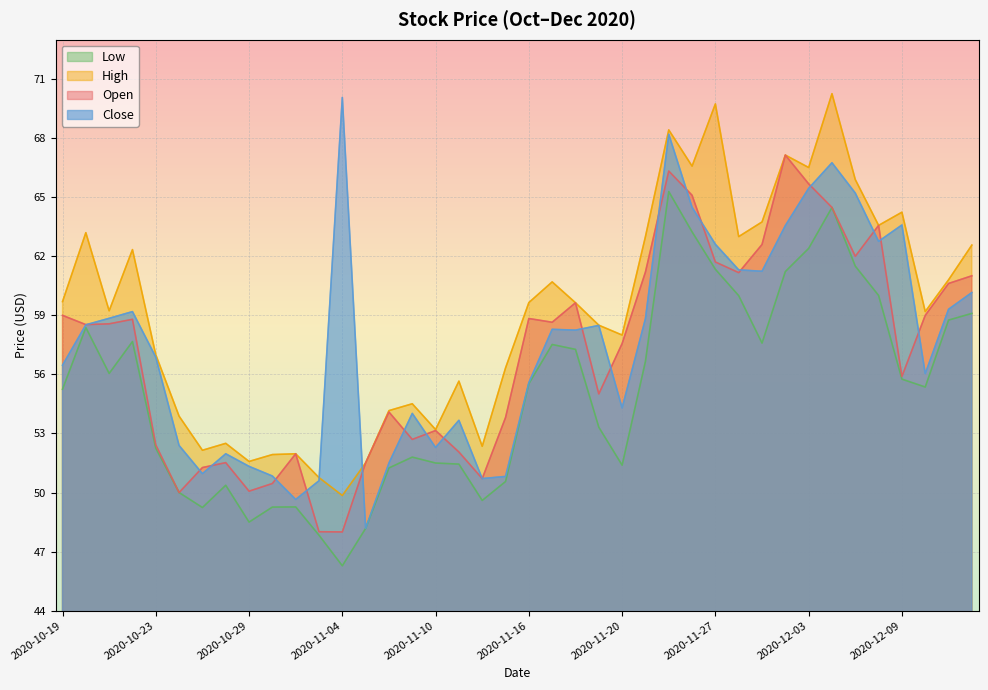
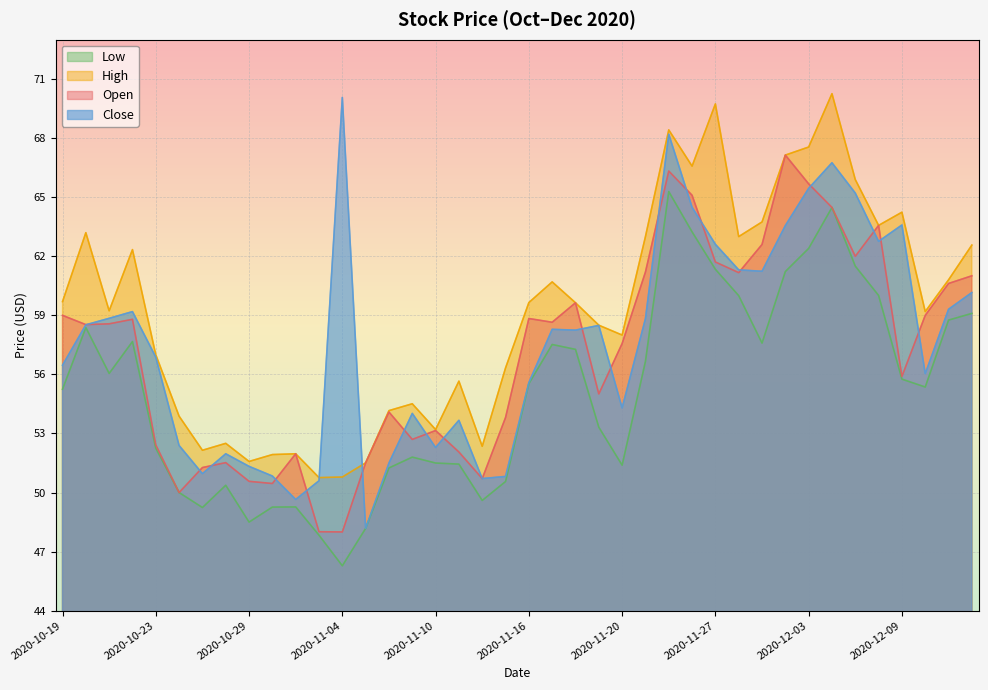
Open, 2020-10-29: 50.1 -> 50.6
High, 2020-11-04: 49.9 -> 50.8
High, 2020-12-03: 66.5 -> 67.6
